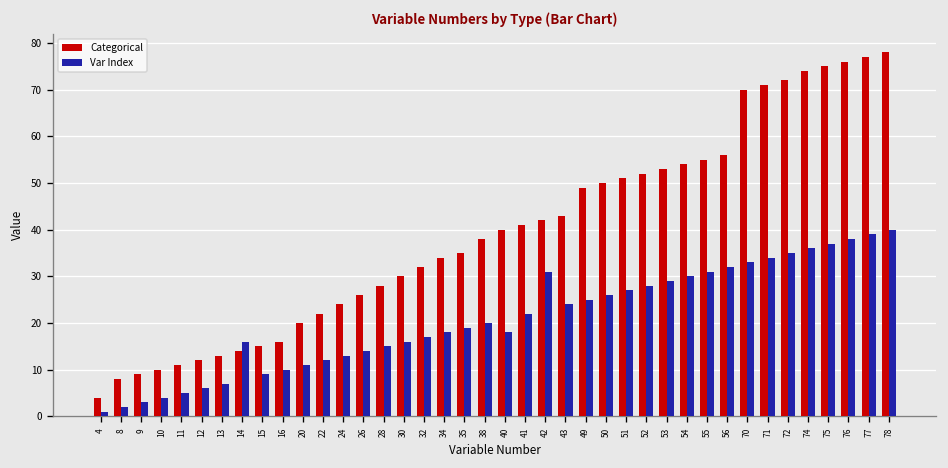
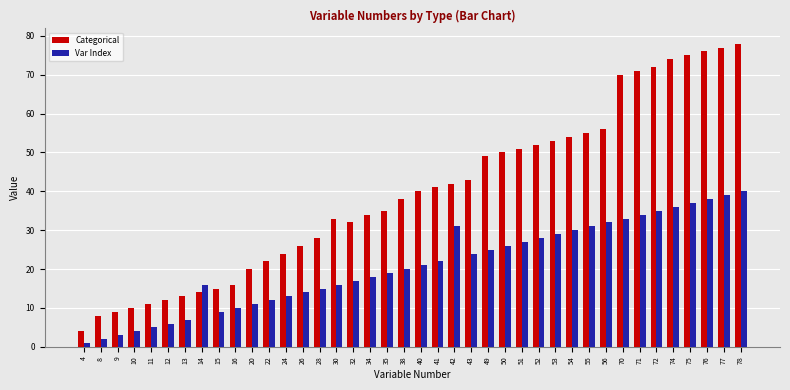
Categorical, 30: 30 -> 33
Var Index, 40: 18 -> 21
